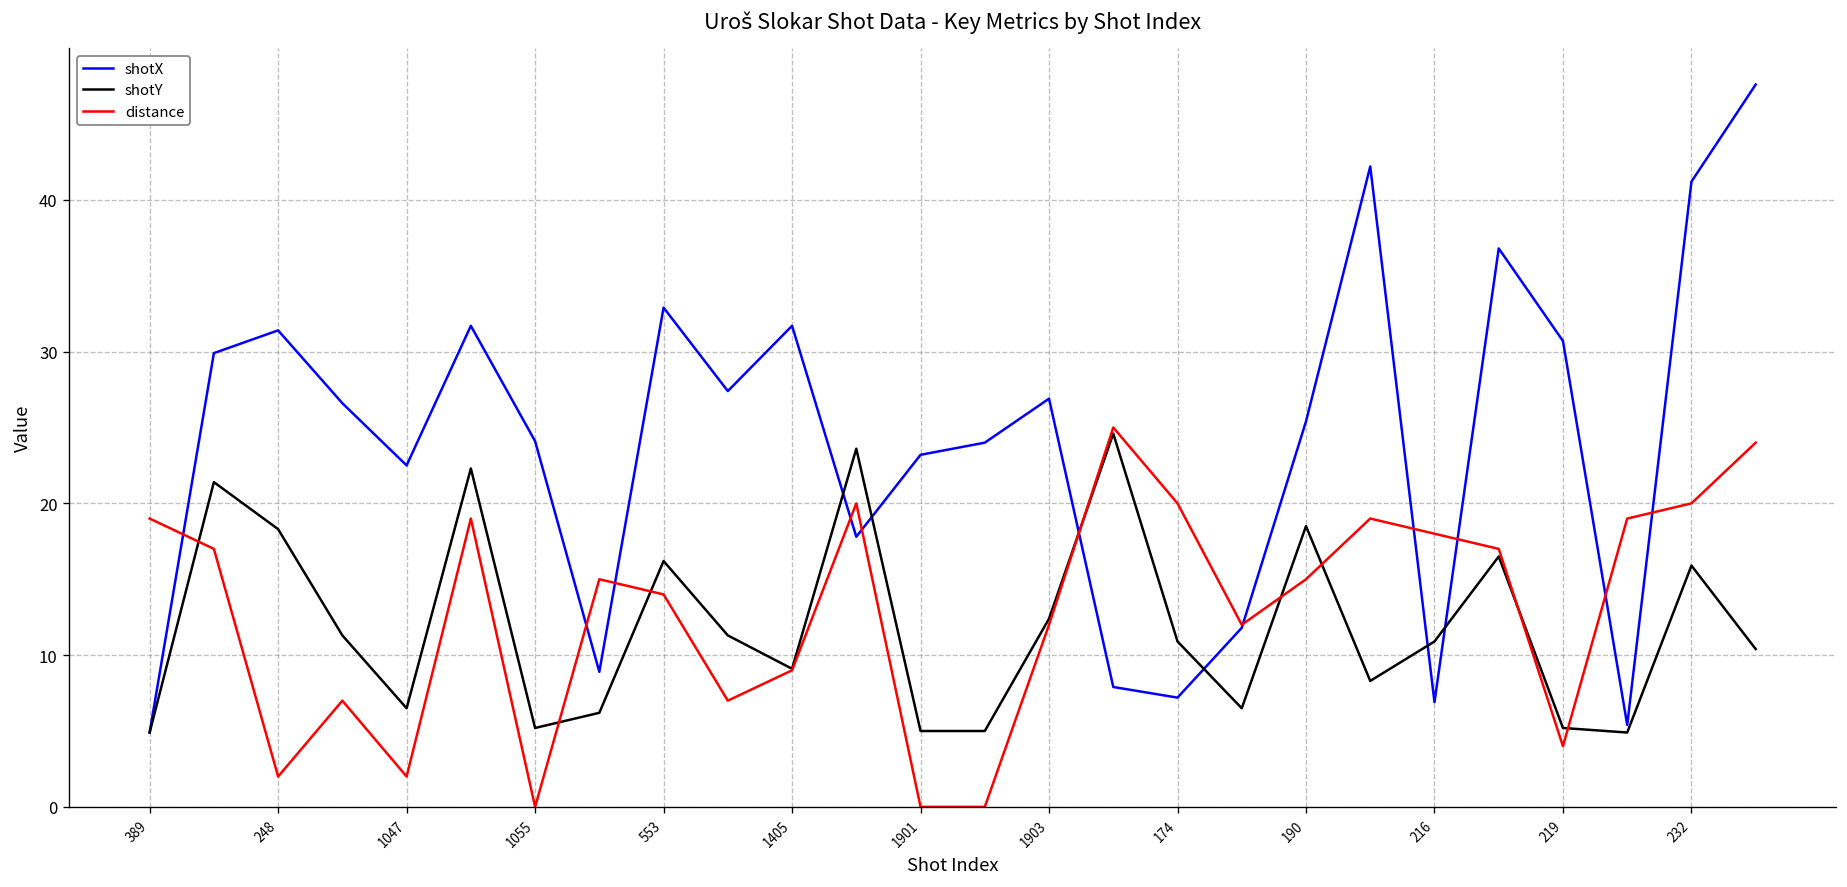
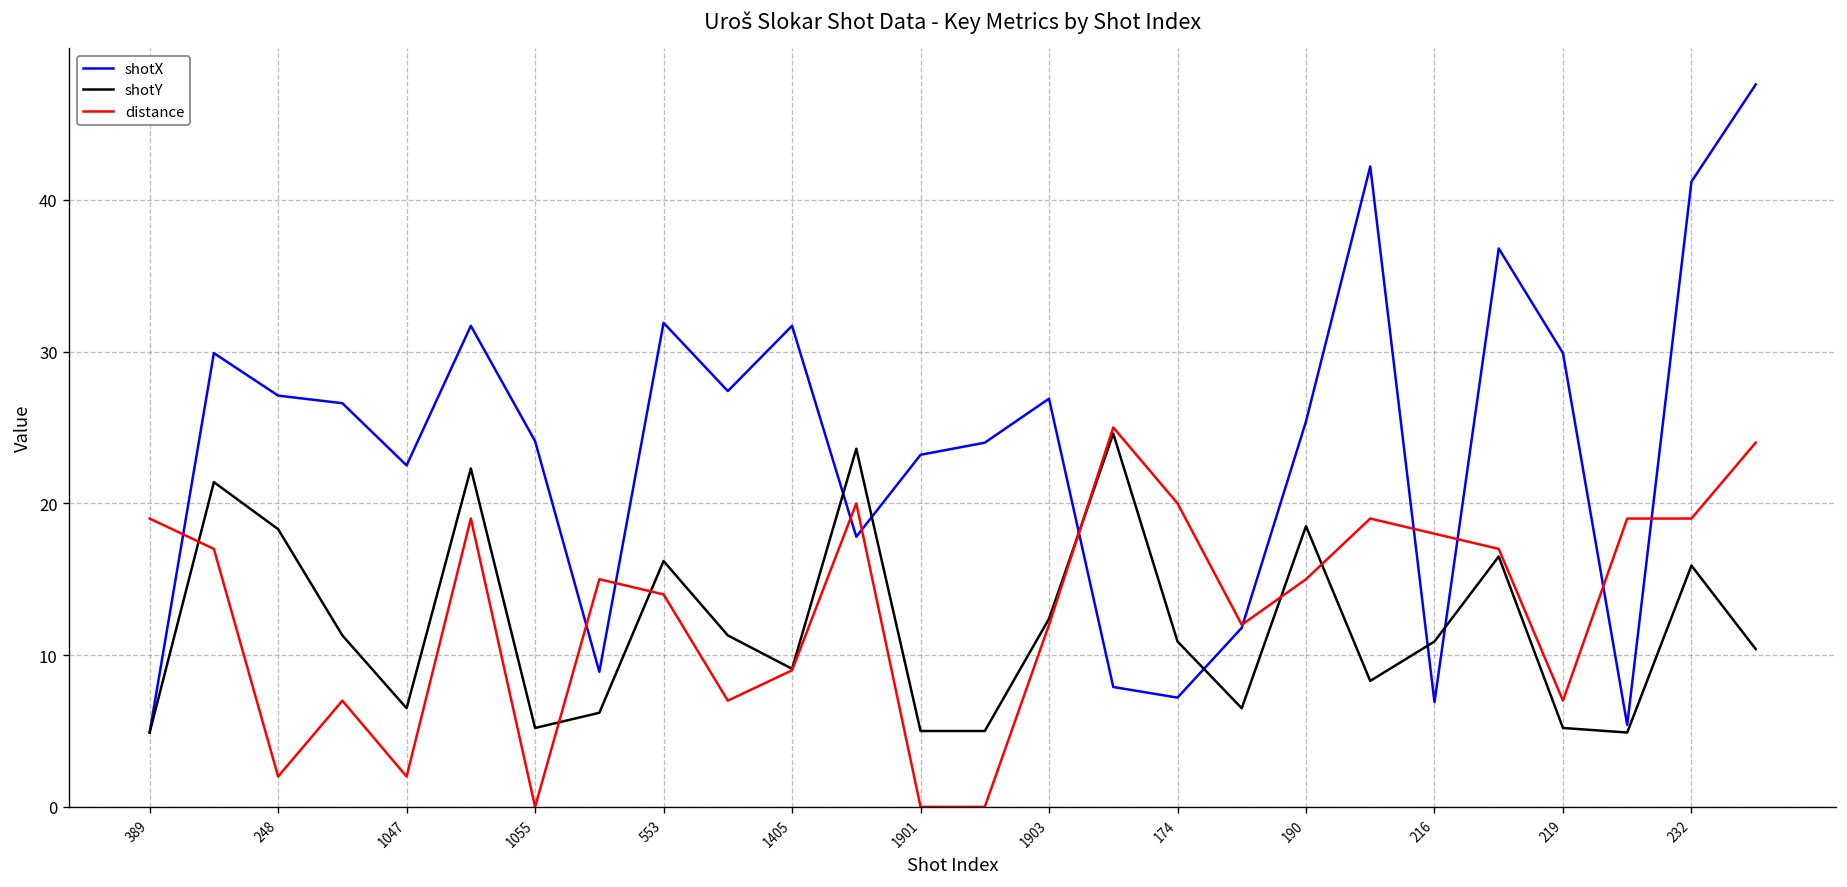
shotX, 248: 31.4 -> 27.1
shotX, 553: 32.9 -> 31.9
shotX, 219: 30.7 -> 29.9
distance, 219: 4 -> 7
distance, 232: 20 -> 19
